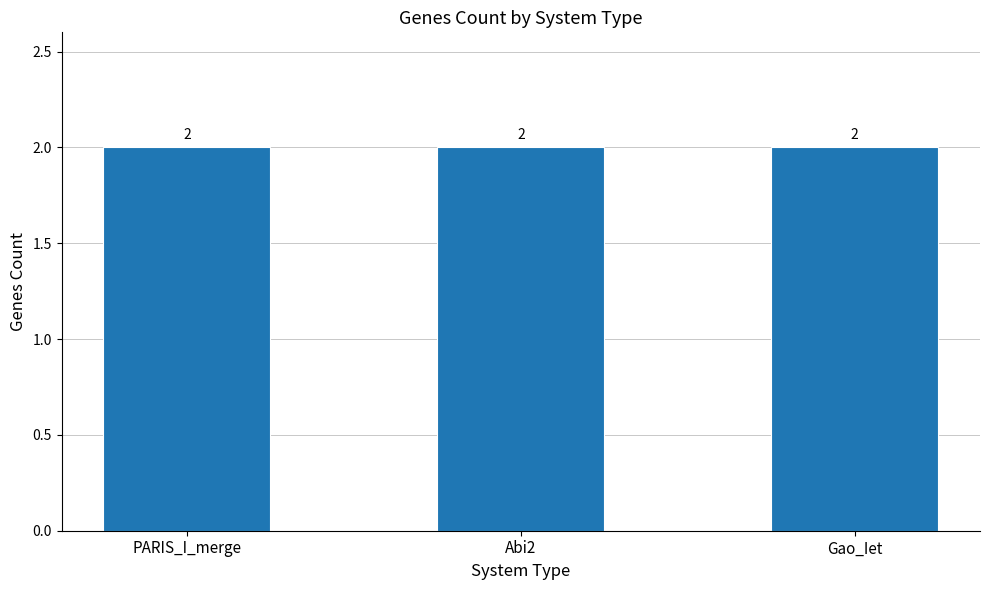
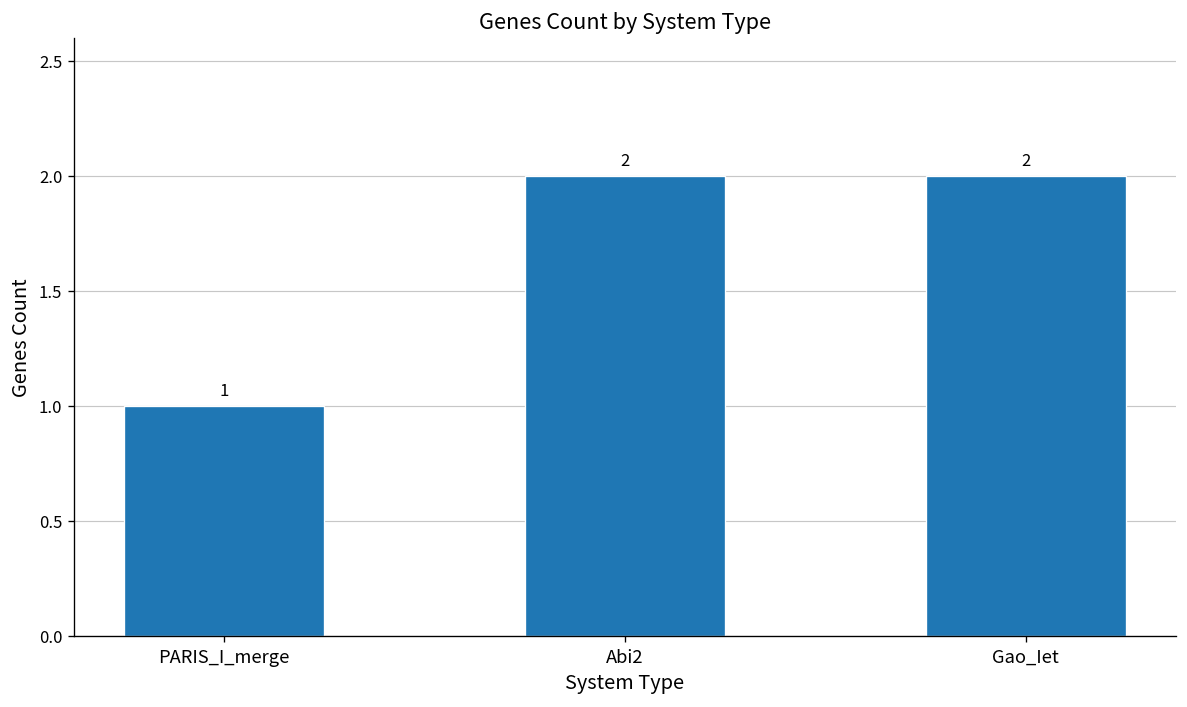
PARIS_I_merge: 2 -> 1
